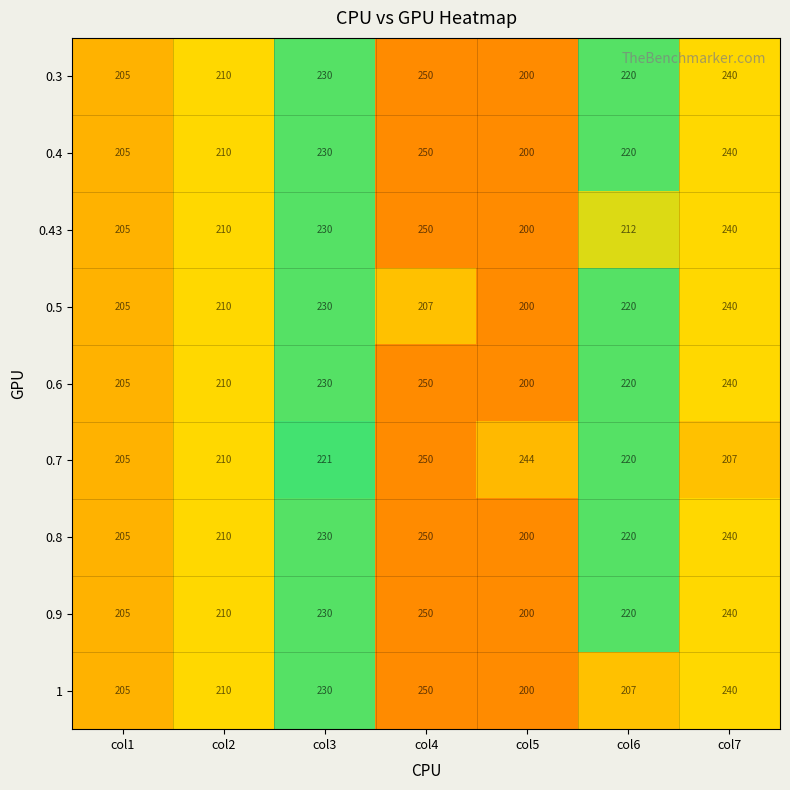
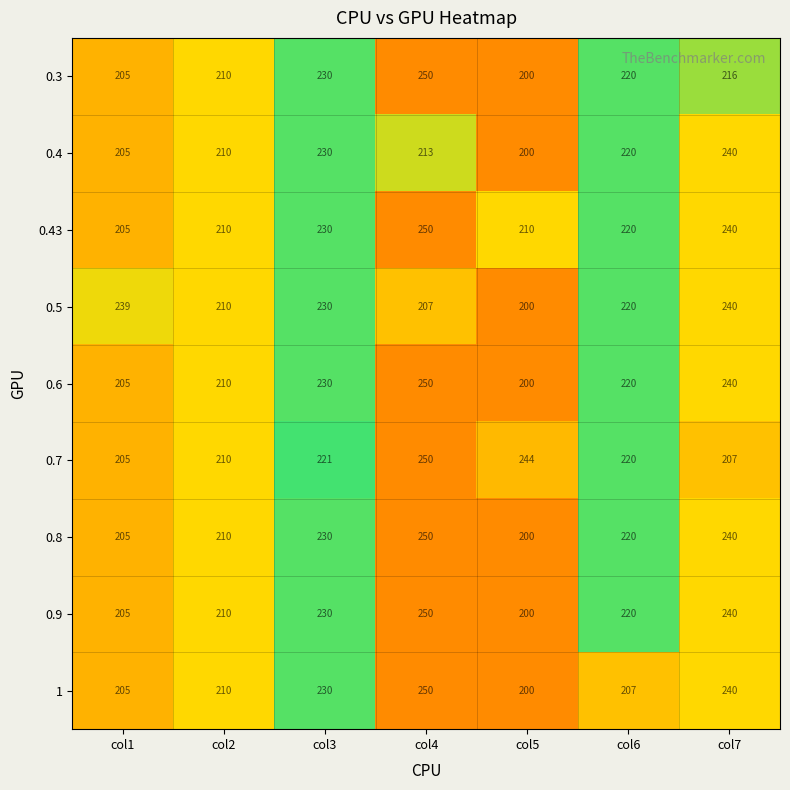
0.3, col7: 240 -> 216
0.4, col4: 250 -> 213
0.43, col5: 200 -> 210
0.43, col6: 212 -> 220
0.5, col1: 205 -> 239
